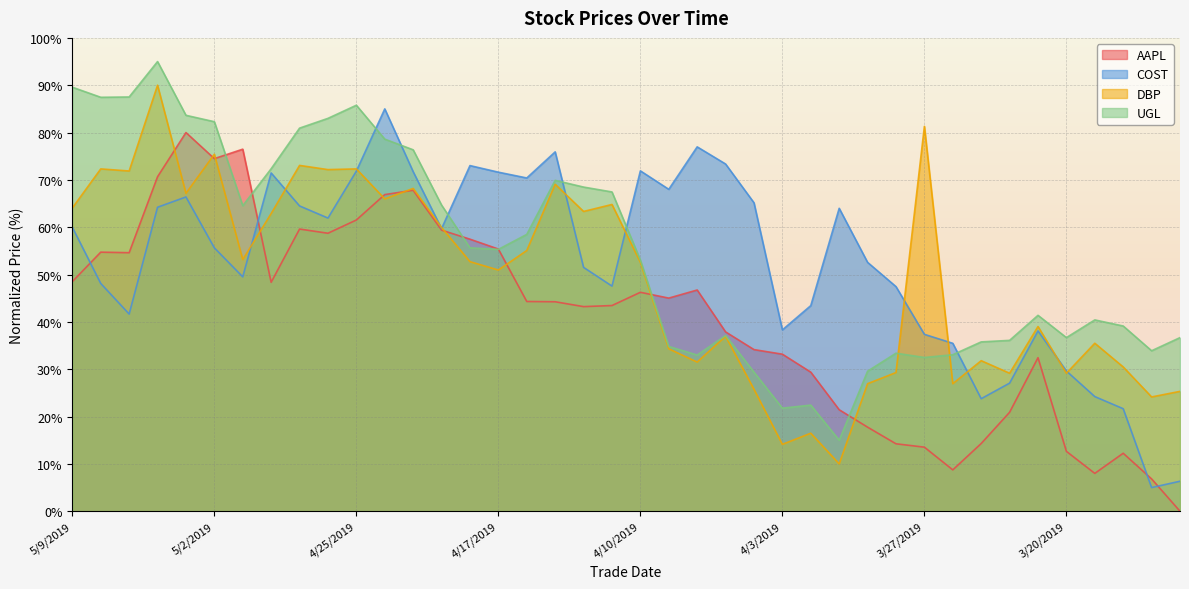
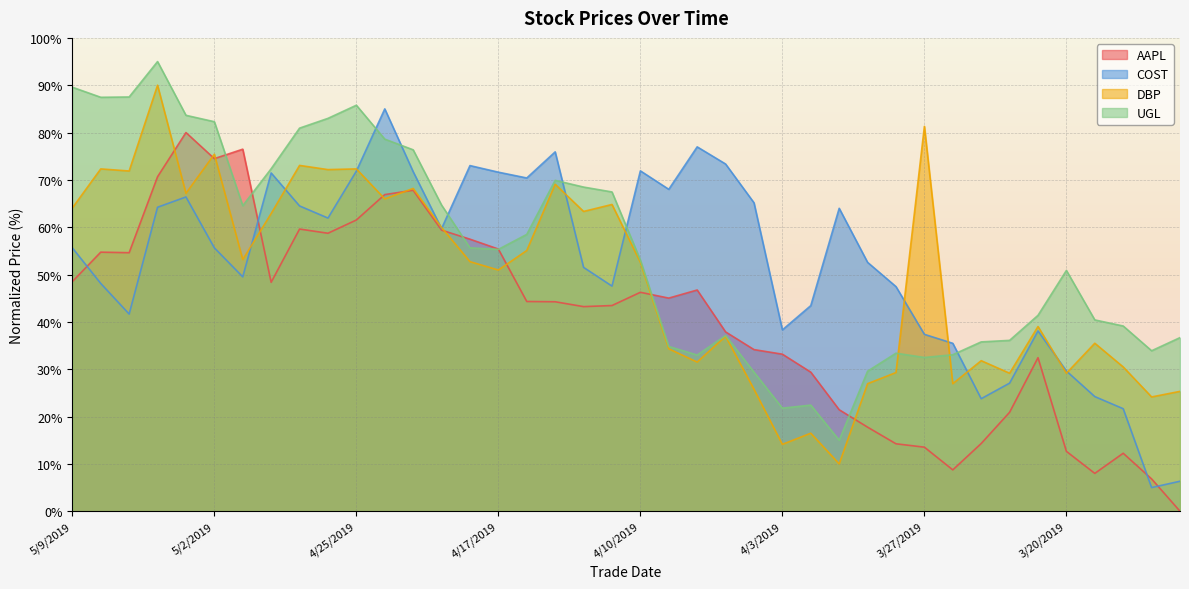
COST, 5/9/2019: 60% -> 56%
UGL, 3/20/2019: 37% -> 51%
